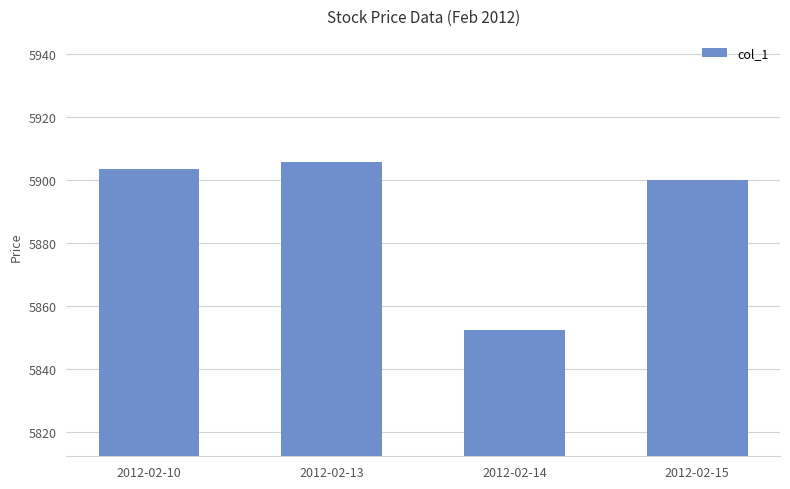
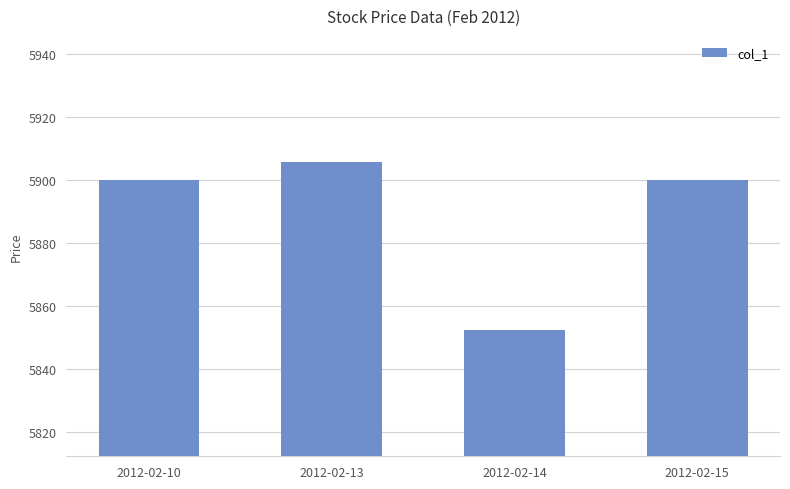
2012-02-10: 5904 -> 5900
